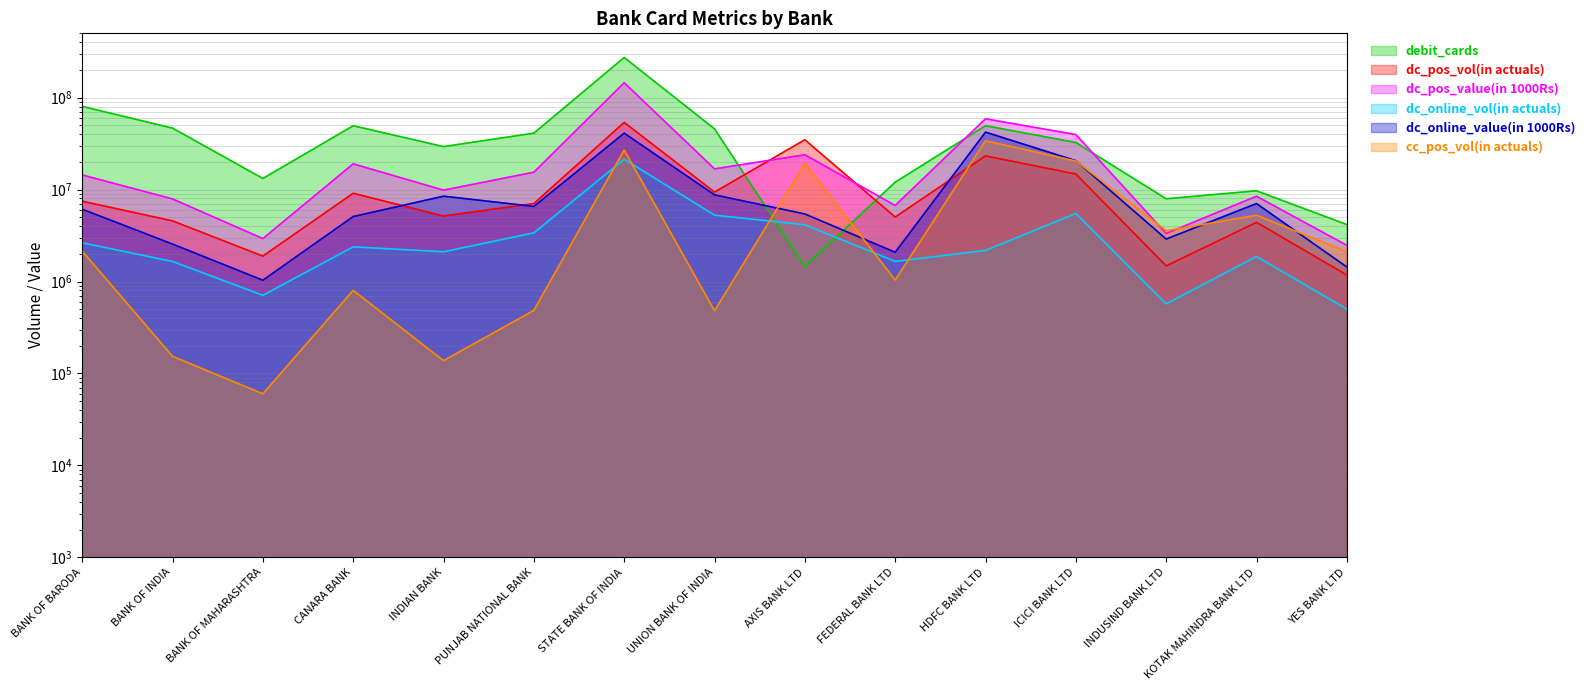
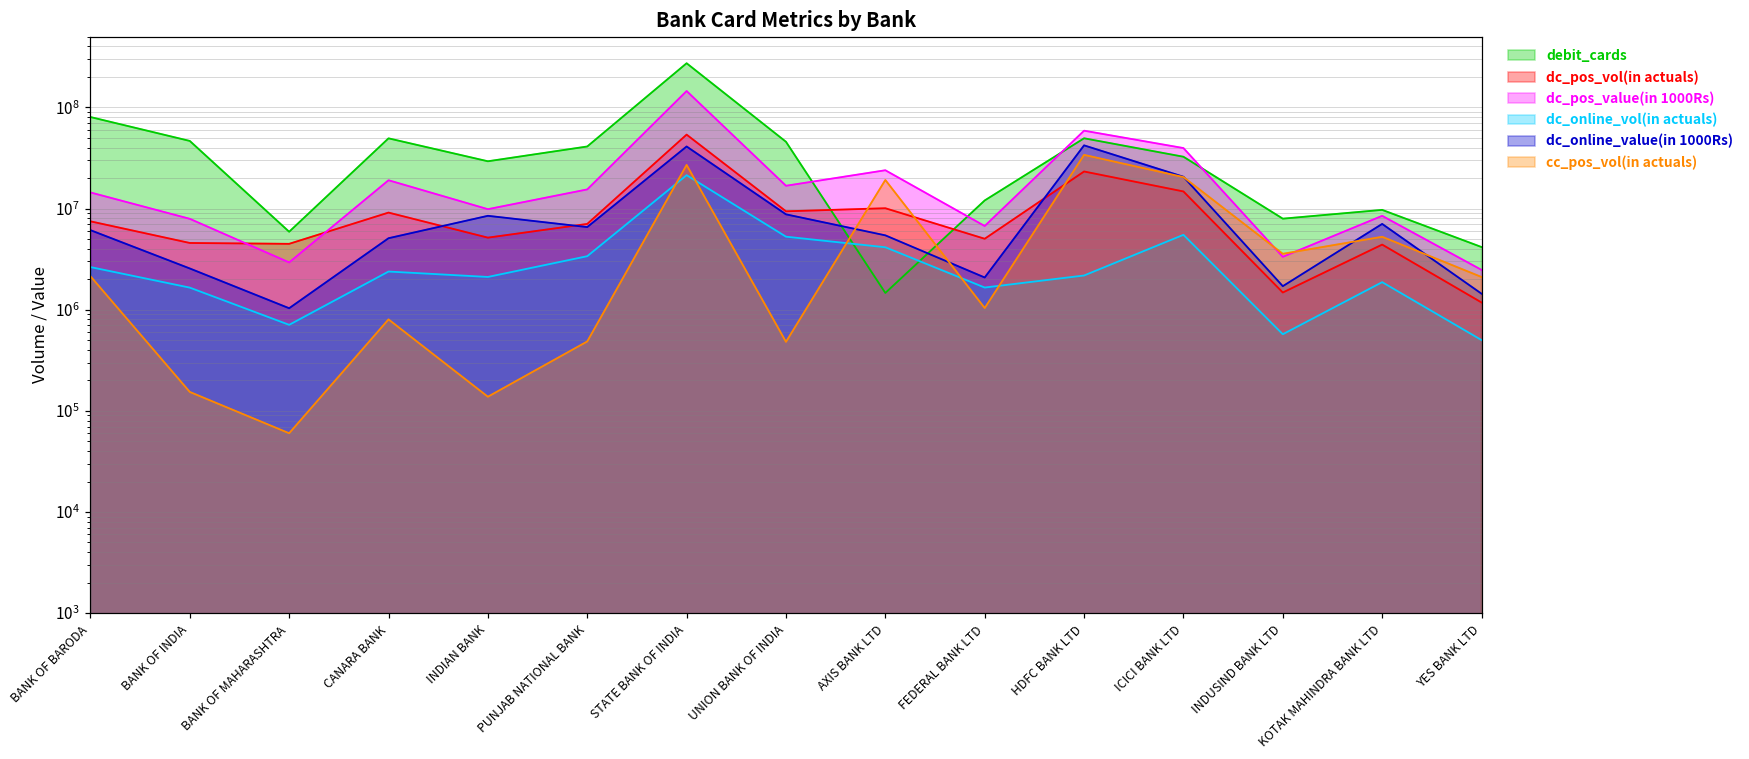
debit_cards, BANK OF MAHARASHTRA: 13000000 -> 6000000
dc_pos_vol(in actuals), BANK OF MAHARASHTRA: 1900000 -> 4000000
dc_pos_vol(in actuals), AXIS BANK LTD: 35000000 -> 10000000
dc_online_value(in 1000Rs), INDUSIND BANK LTD: 2900000 -> 1700000
